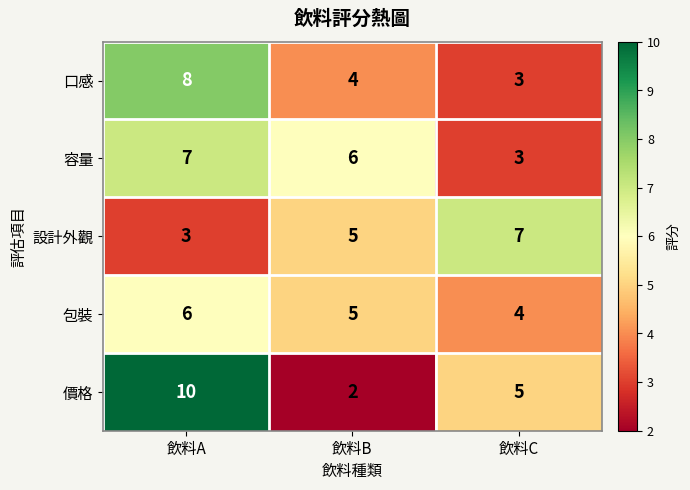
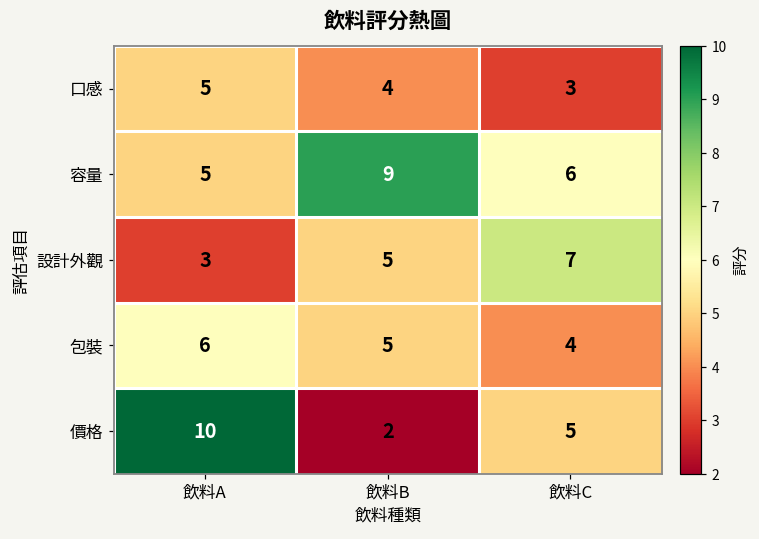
口感, 飲料A: 8 -> 5
容量, 飲料A: 7 -> 5
容量, 飲料B: 6 -> 9
容量, 飲料C: 3 -> 6
